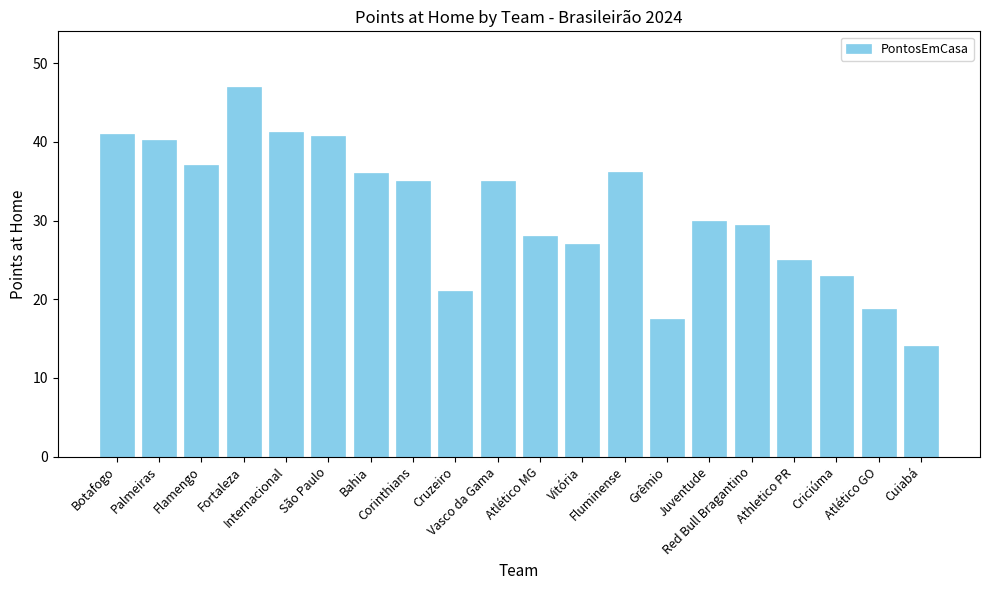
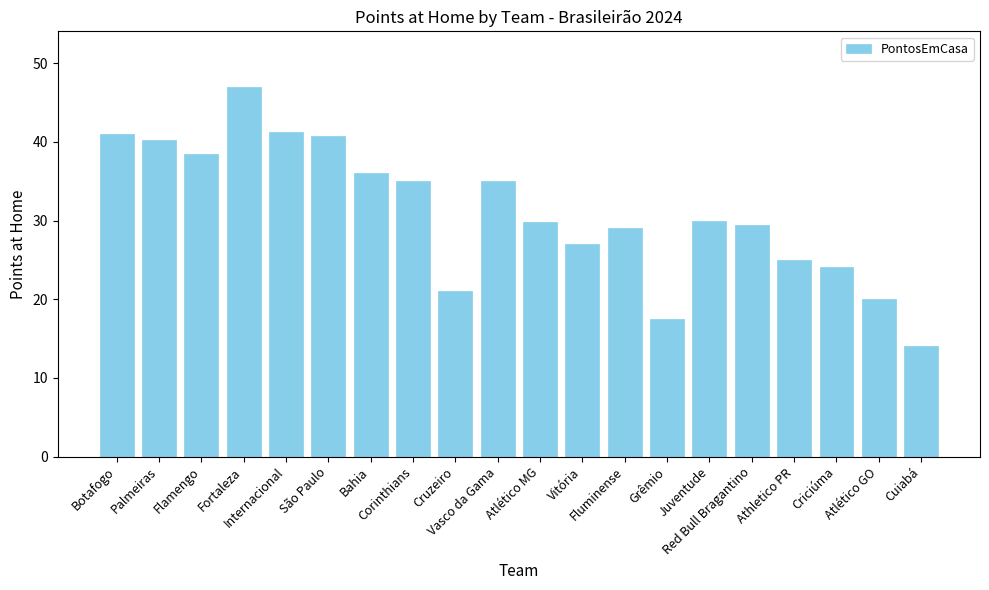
Flamengo: 37 -> 38
Atlético MG: 28 -> 30
Fluminense: 36 -> 29
Criciúma: 23 -> 24
Atlético GO: 19 -> 20
